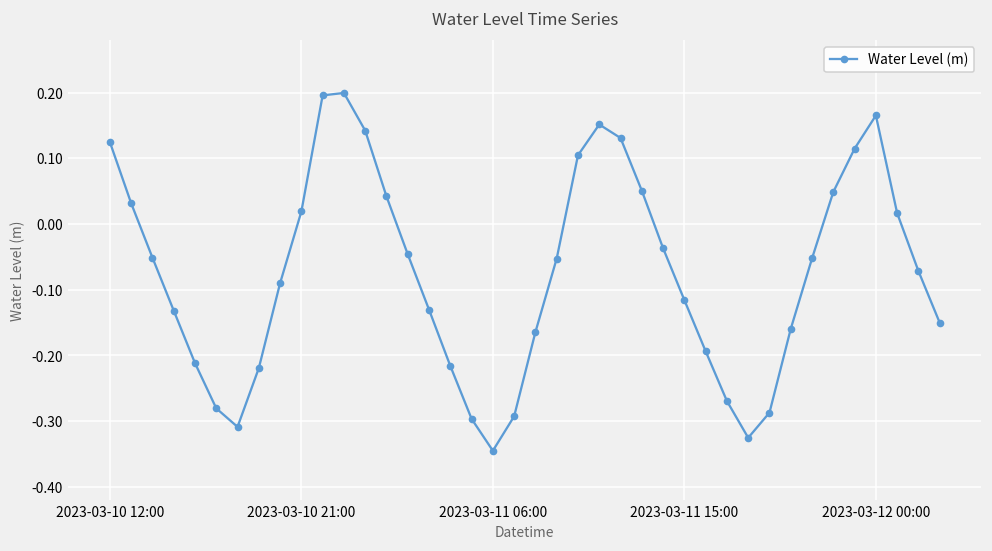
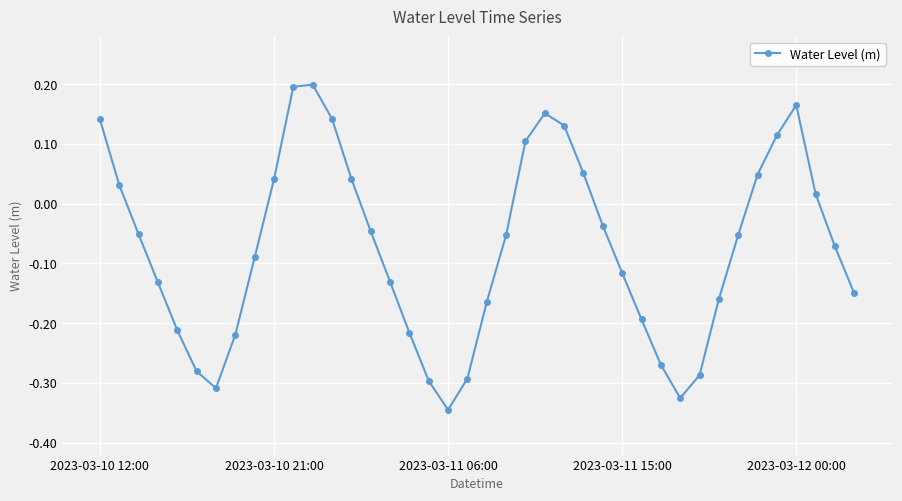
2023-03-10 12:00: 0.12 -> 0.14
2023-03-10 21:00: 0.02 -> 0.04
